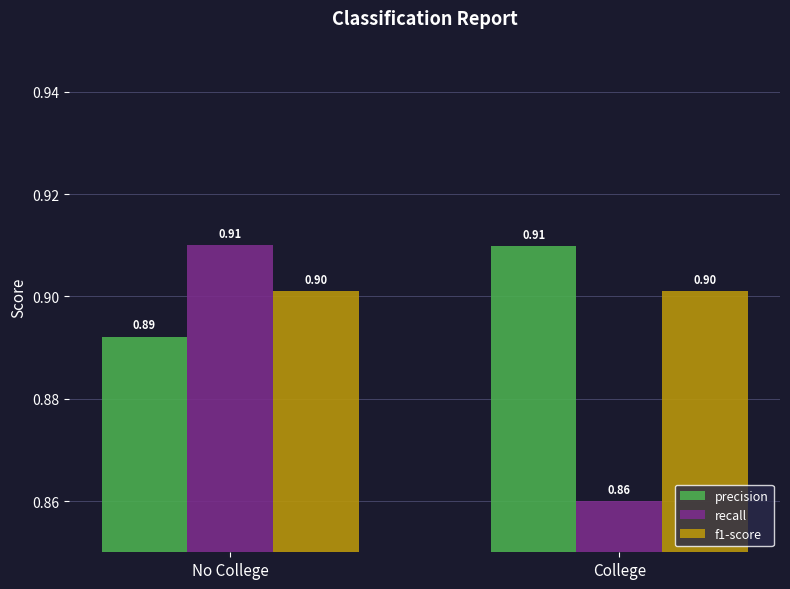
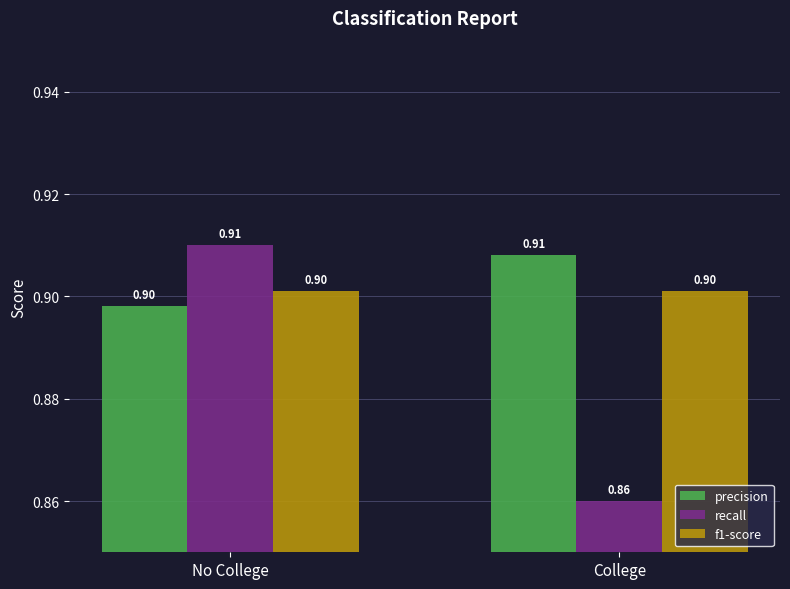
precision, No College: 0.89 -> 0.90
precision, College: 0.910 -> 0.908
